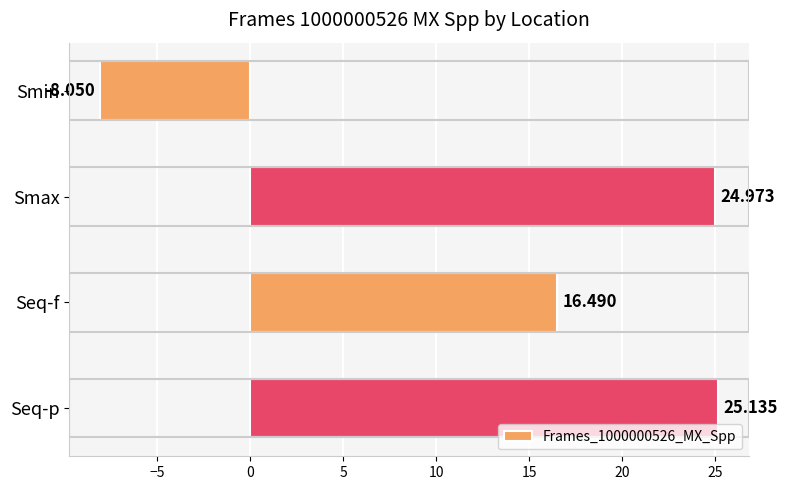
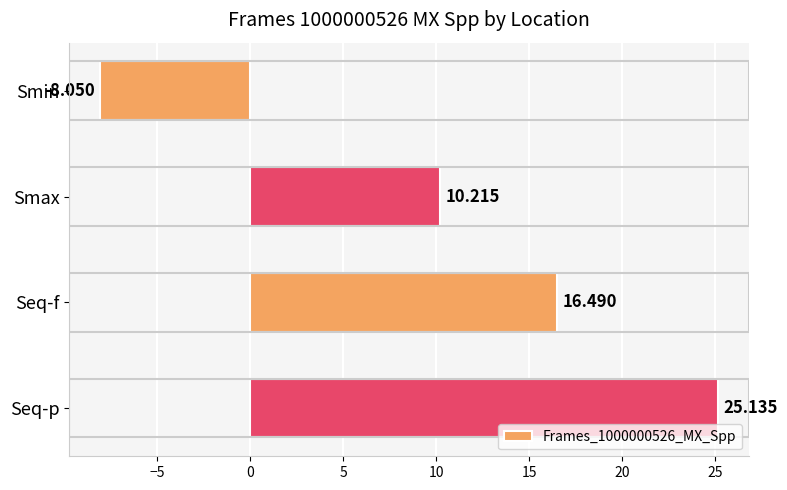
Smax: 24.973 -> 10.215
